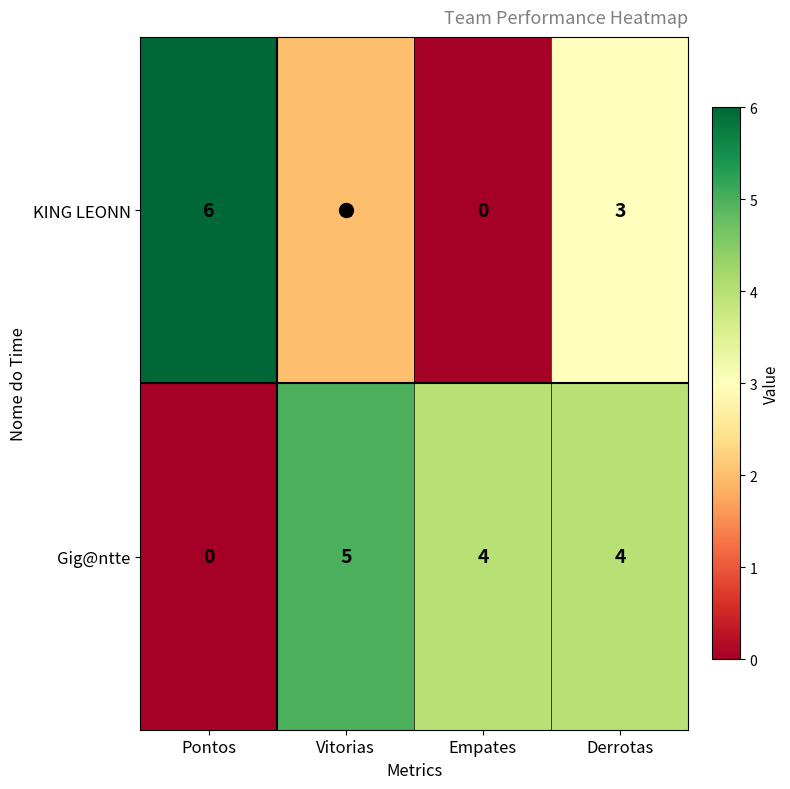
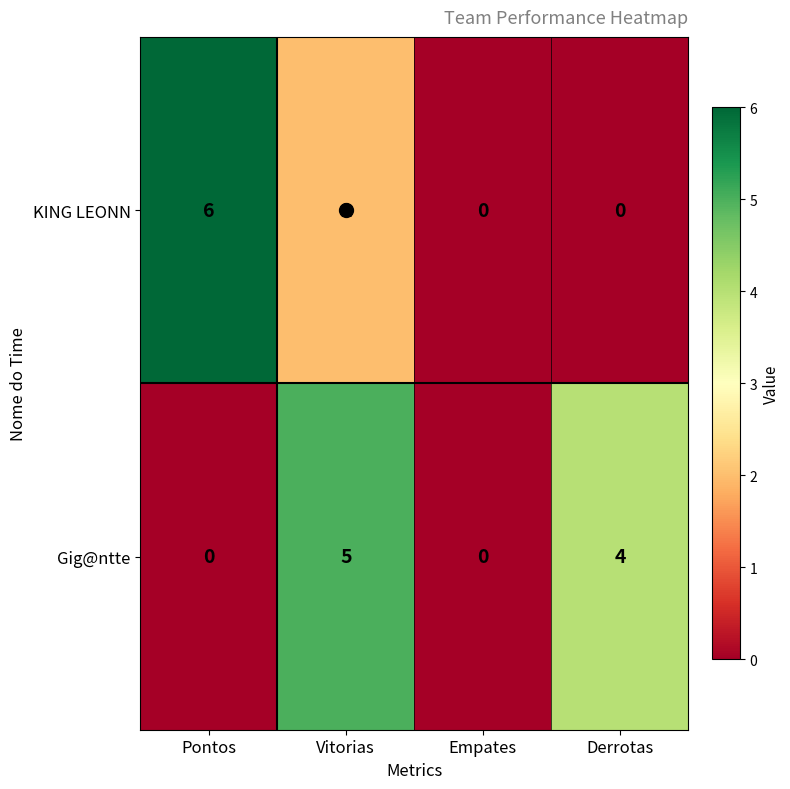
KING LEONN, Derrotas: 3 -> 0
Gig@ntte, Empates: 4 -> 0
